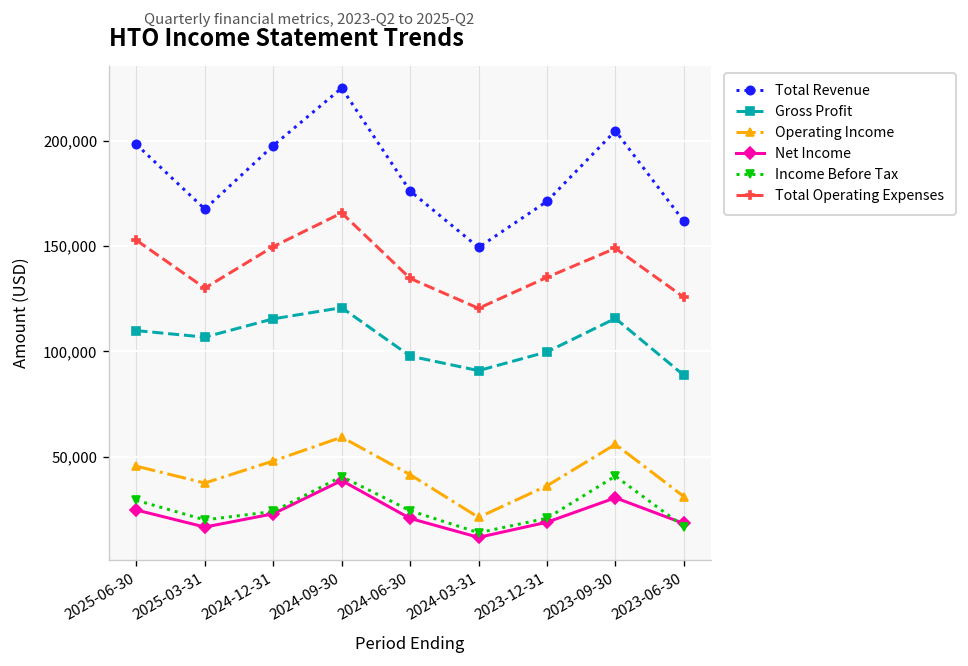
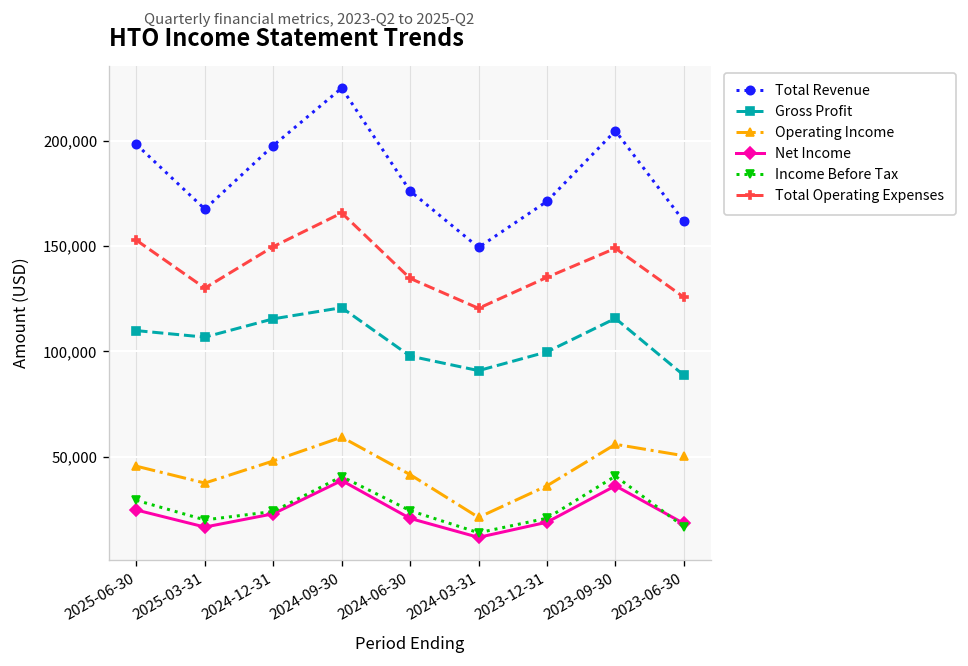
Net Income, 2023-09-30: 30,000 -> 36,000
Operating Income, 2023-06-30: 31,000 -> 50,000
